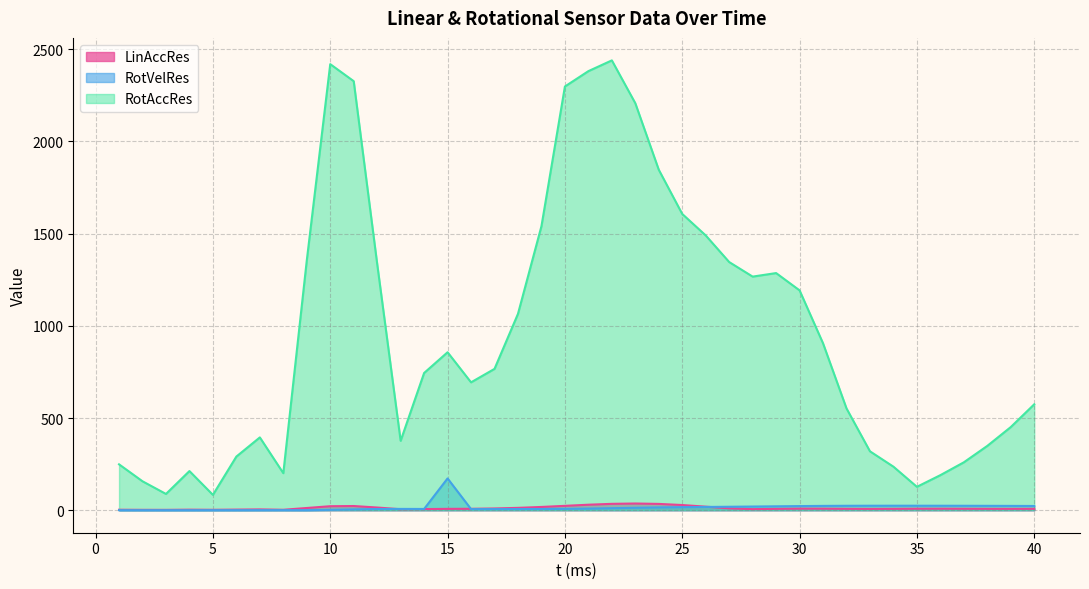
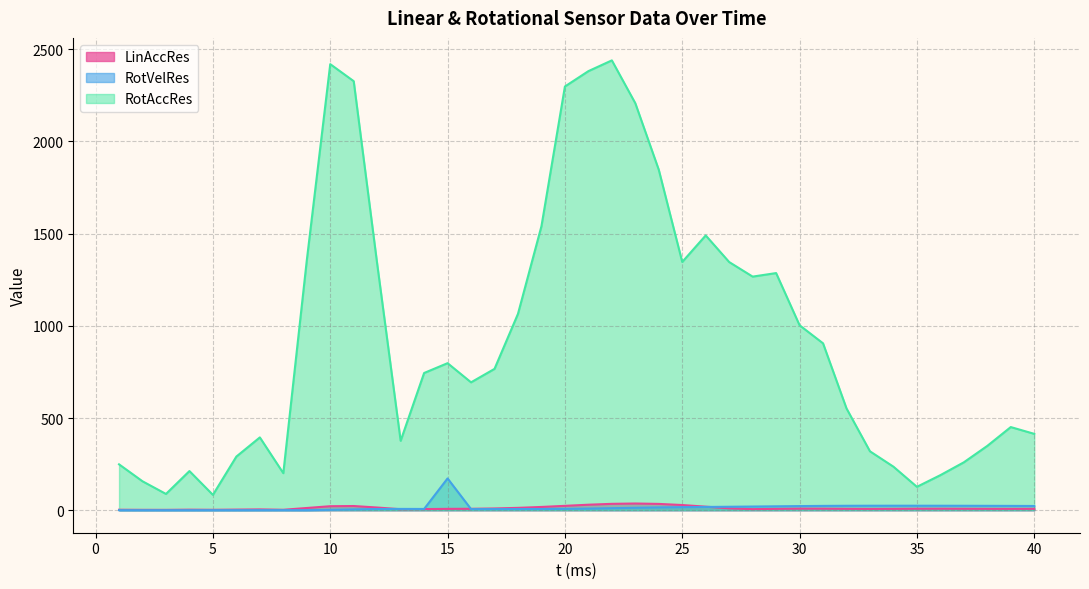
RotAccRes, 15: 860 -> 800
RotAccRes, 25: 1610 -> 1350
RotAccRes, 30: 1190 -> 1000
RotAccRes, 40: 570 -> 410
